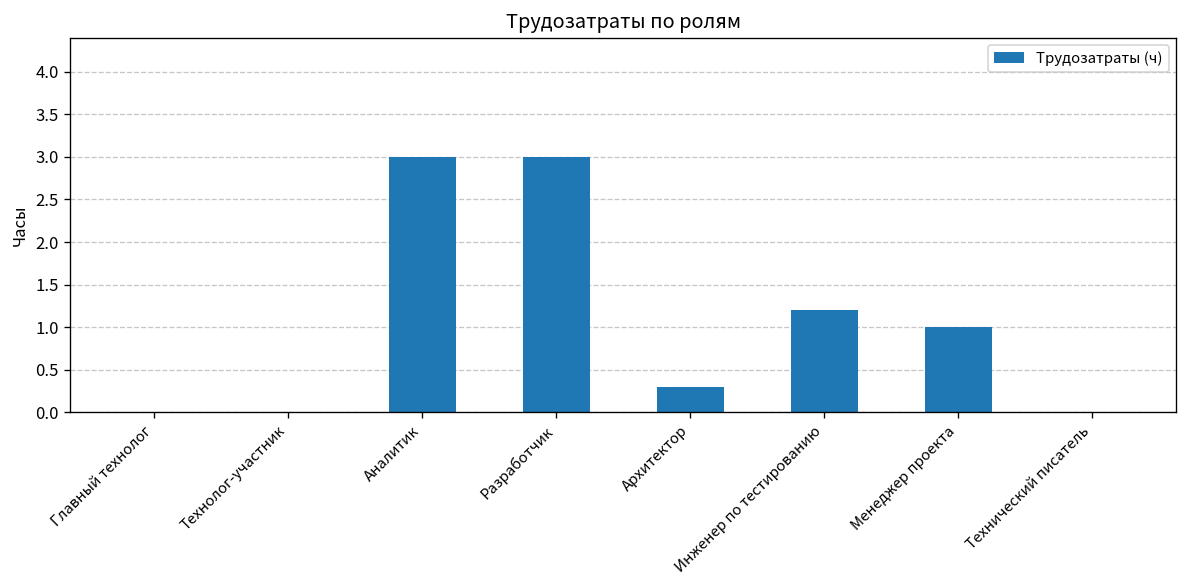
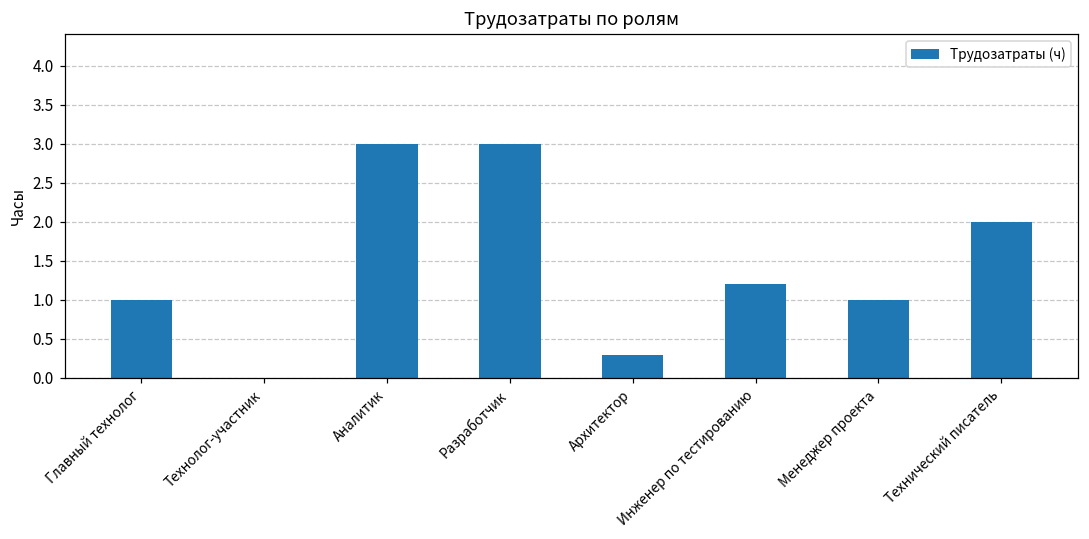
Главный технолог: 0 -> 1
Технический писатель: 0 -> 2
